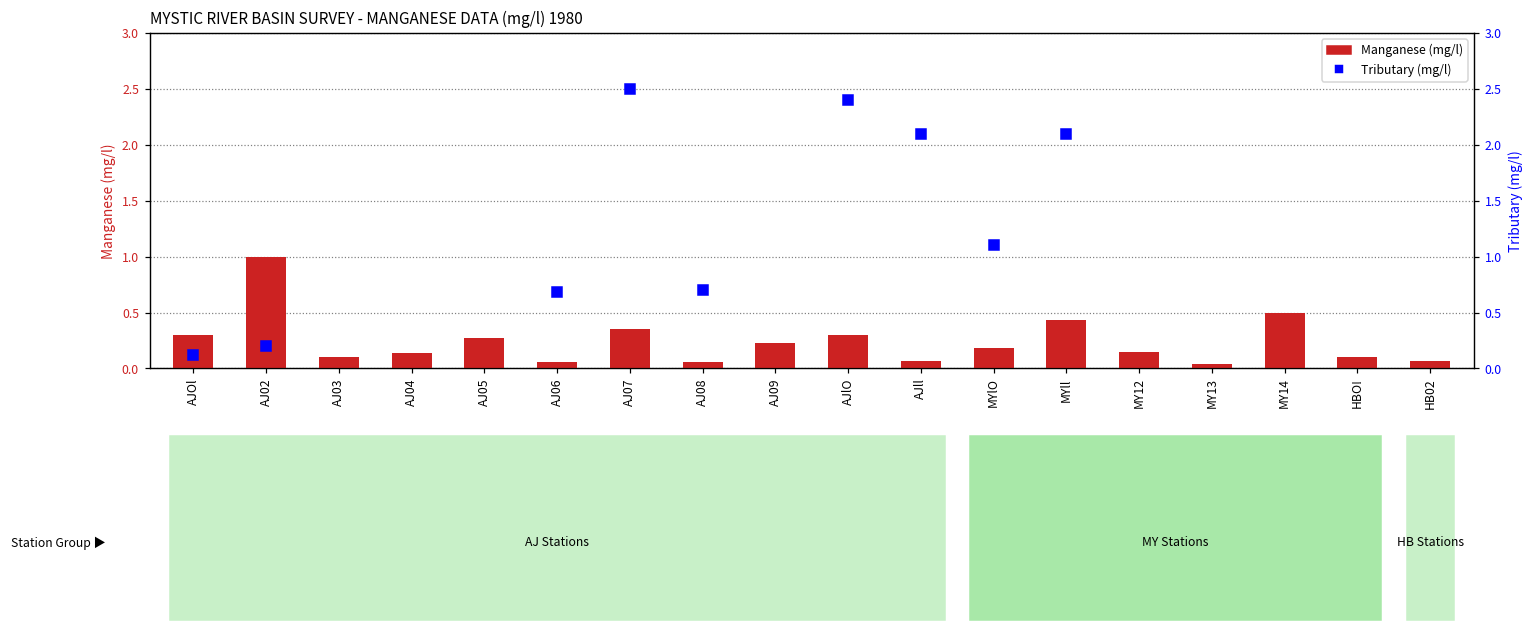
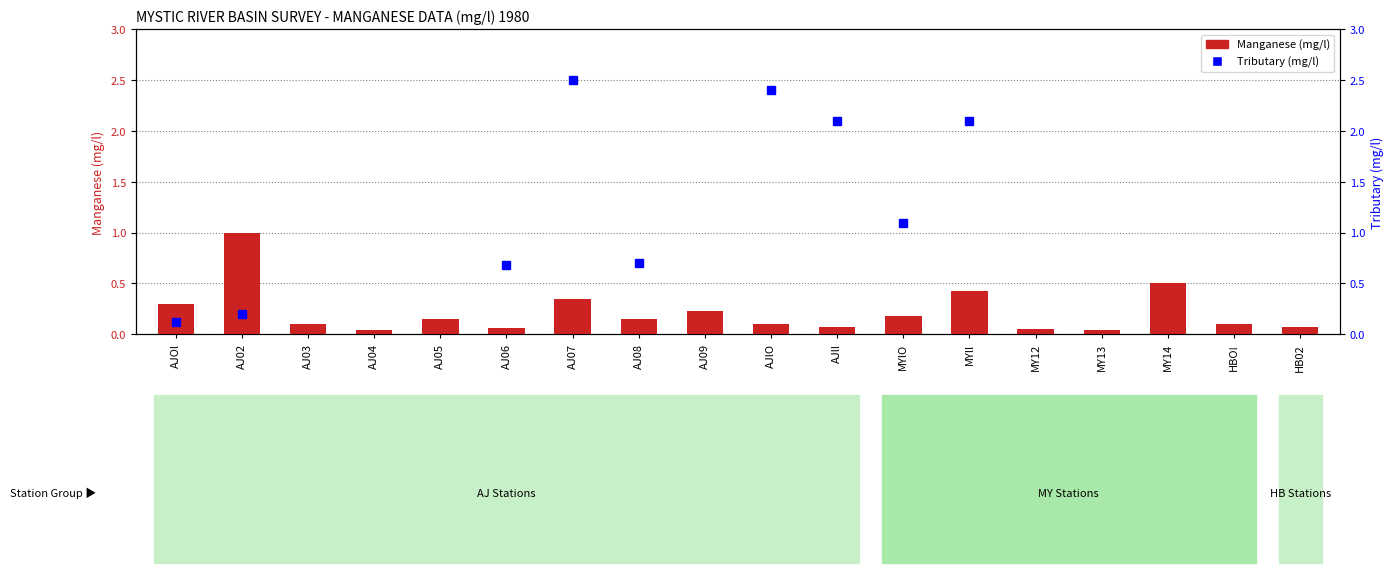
Manganese (mg/l), AJ04: 0.14 -> 0.04
Manganese (mg/l), AJ05: 0.27 -> 0.15
Manganese (mg/l), AJ08: 0.06 -> 0.15
Manganese (mg/l), AJlO: 0.3 -> 0.1
Manganese (mg/l), MY12: 0.15 -> 0.05
